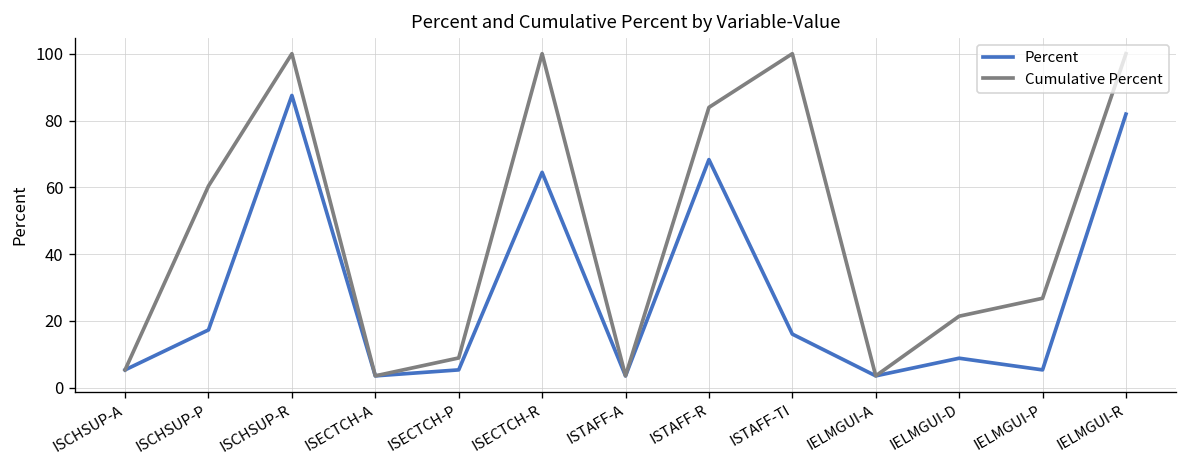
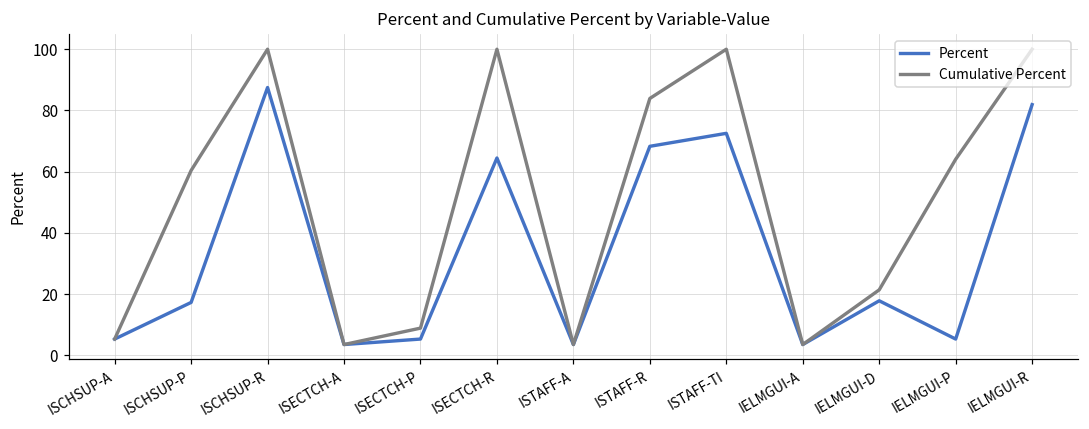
Percent, ISTAFF-TI: 16 -> 73
Percent, IELMGUI-D: 9 -> 18
Cumulative Percent, IELMGUI-P: 27 -> 64
